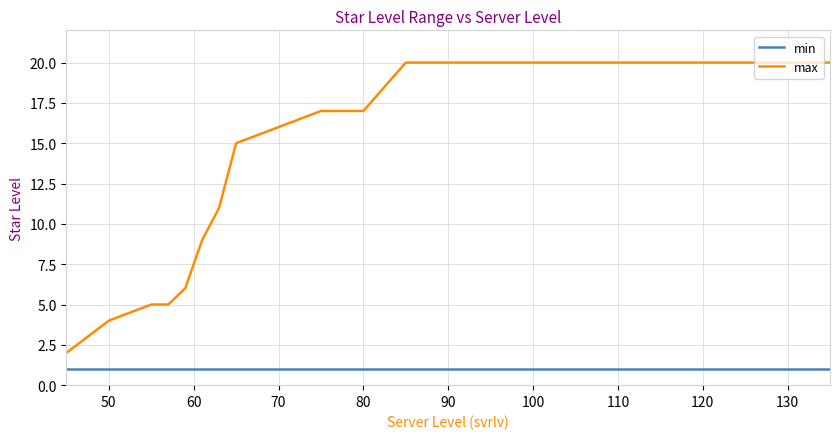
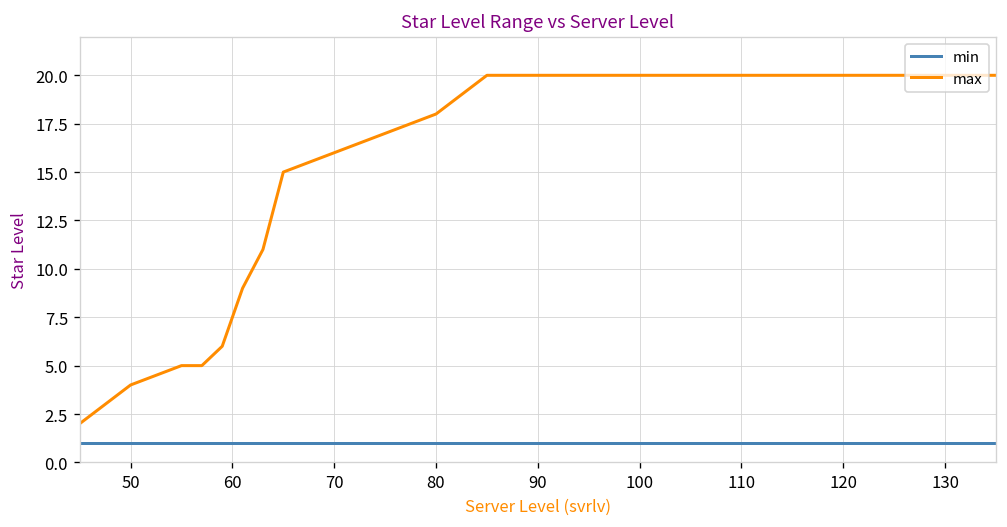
max, 80: 17 -> 18
